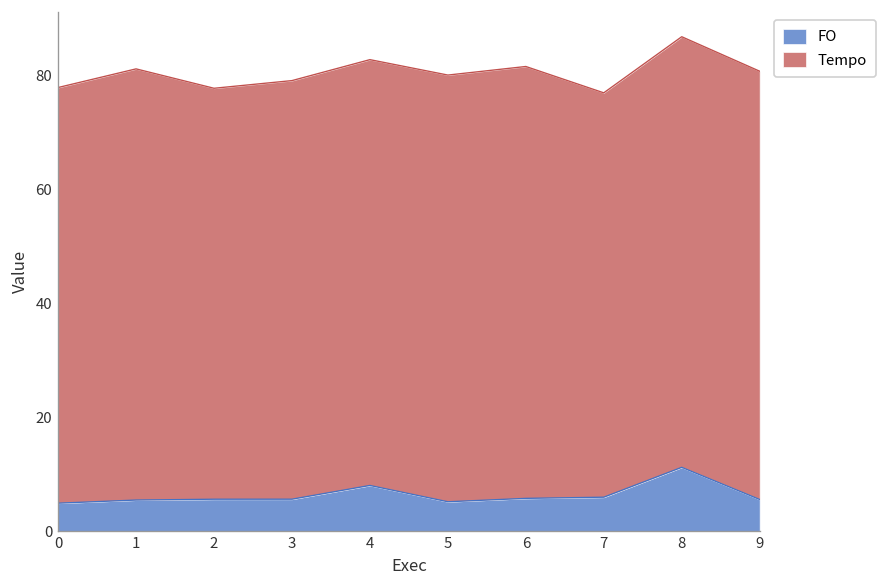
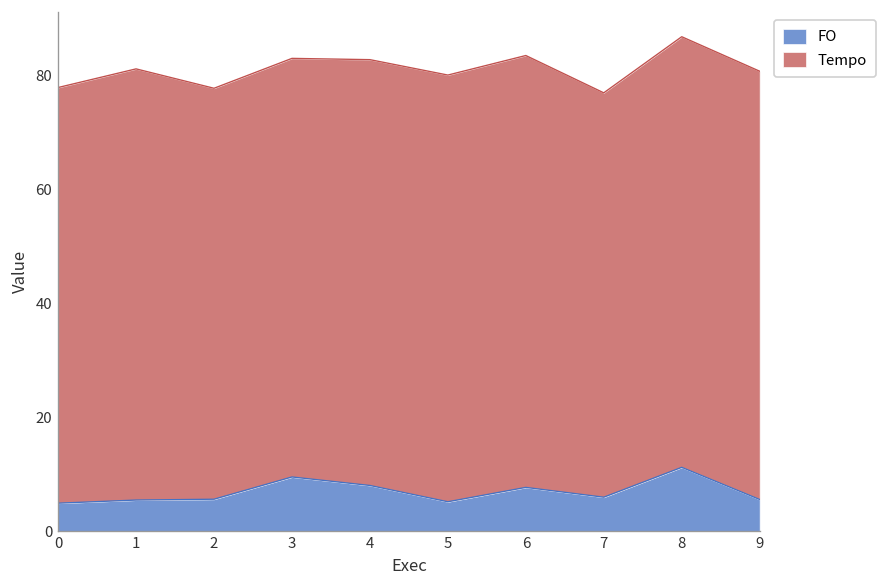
FO, 3: 6 -> 10
FO, 6: 6 -> 8
